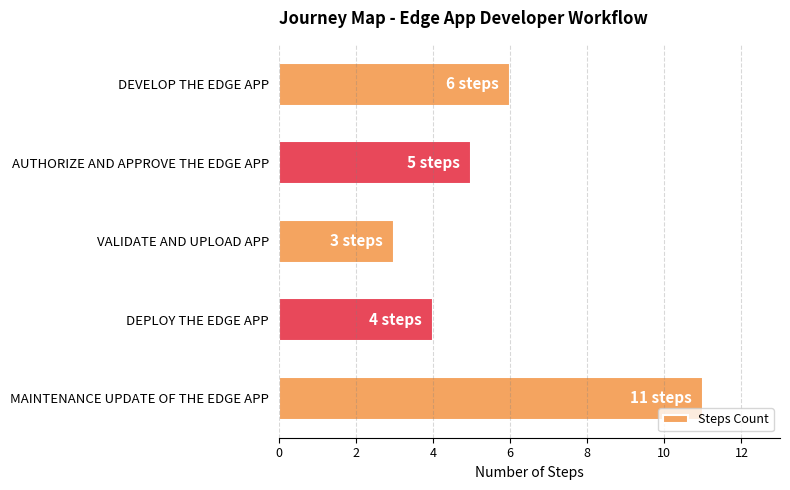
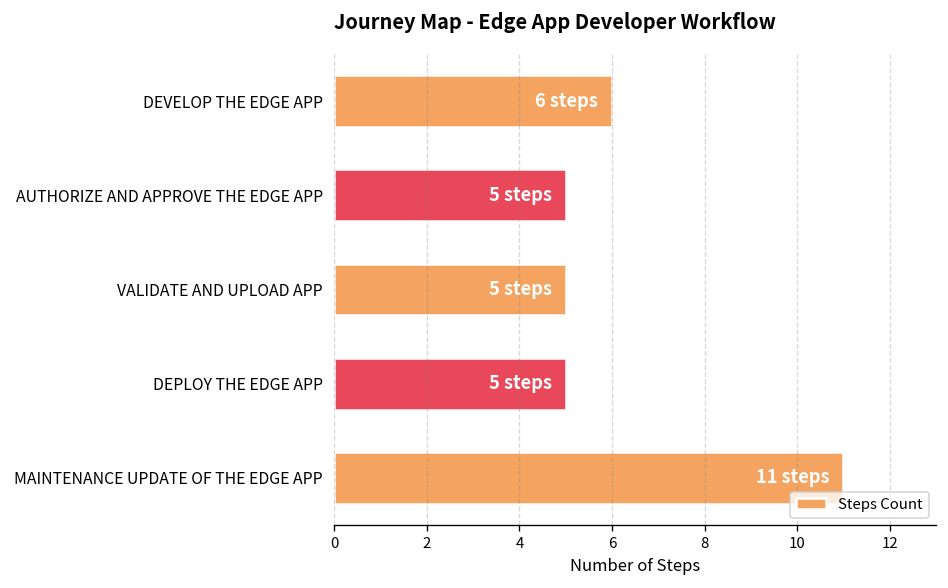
VALIDATE AND UPLOAD APP: 3 -> 5
DEPLOY THE EDGE APP: 4 -> 5
